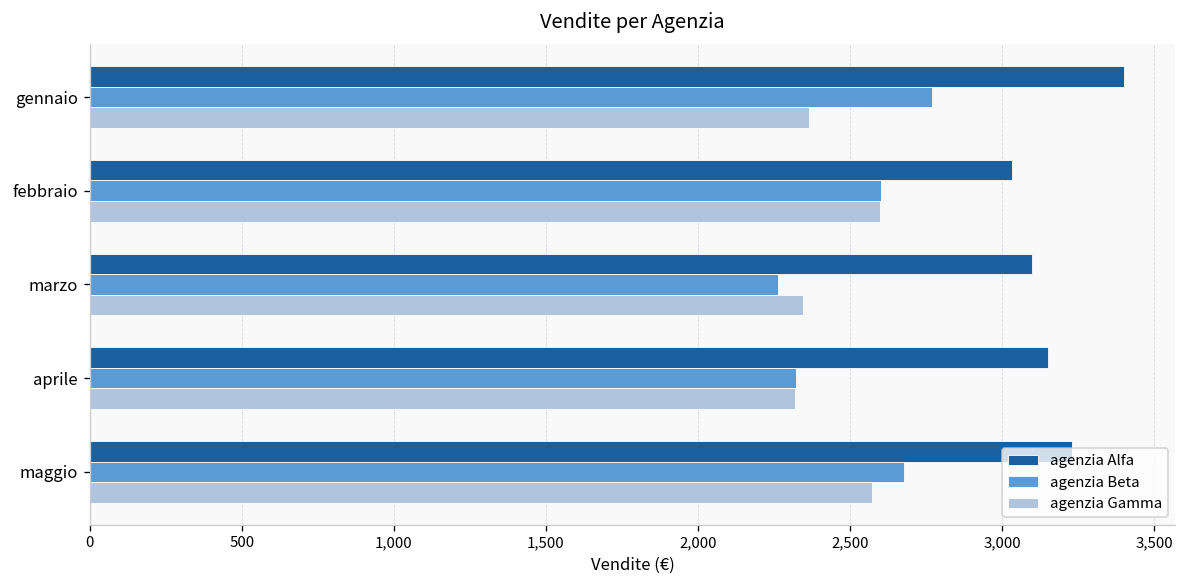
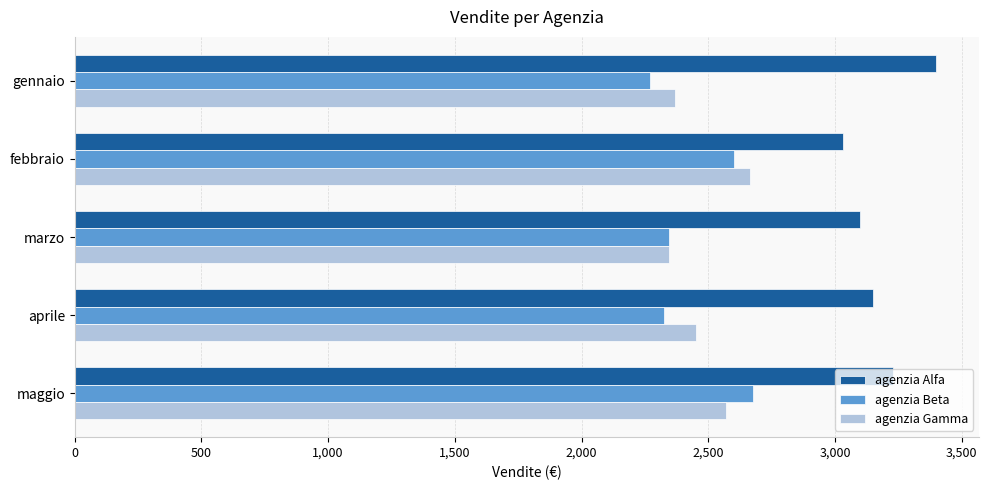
agenzia Beta, gennaio: 2,770 -> 2,270
agenzia Gamma, febbraio: 2,600 -> 2,670
agenzia Beta, marzo: 2,270 -> 2,350
agenzia Gamma, aprile: 2,320 -> 2,450
